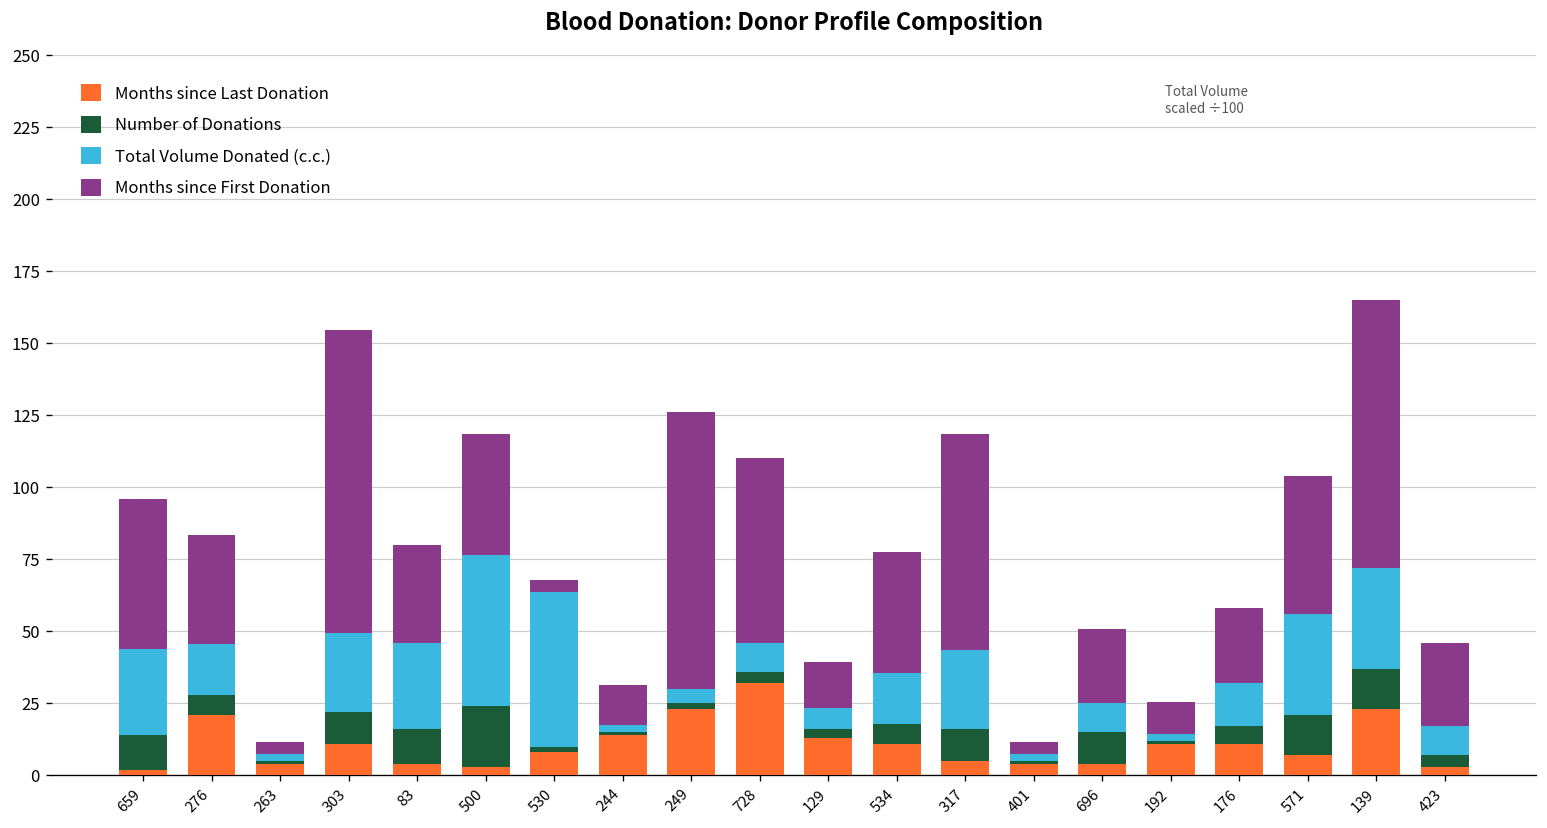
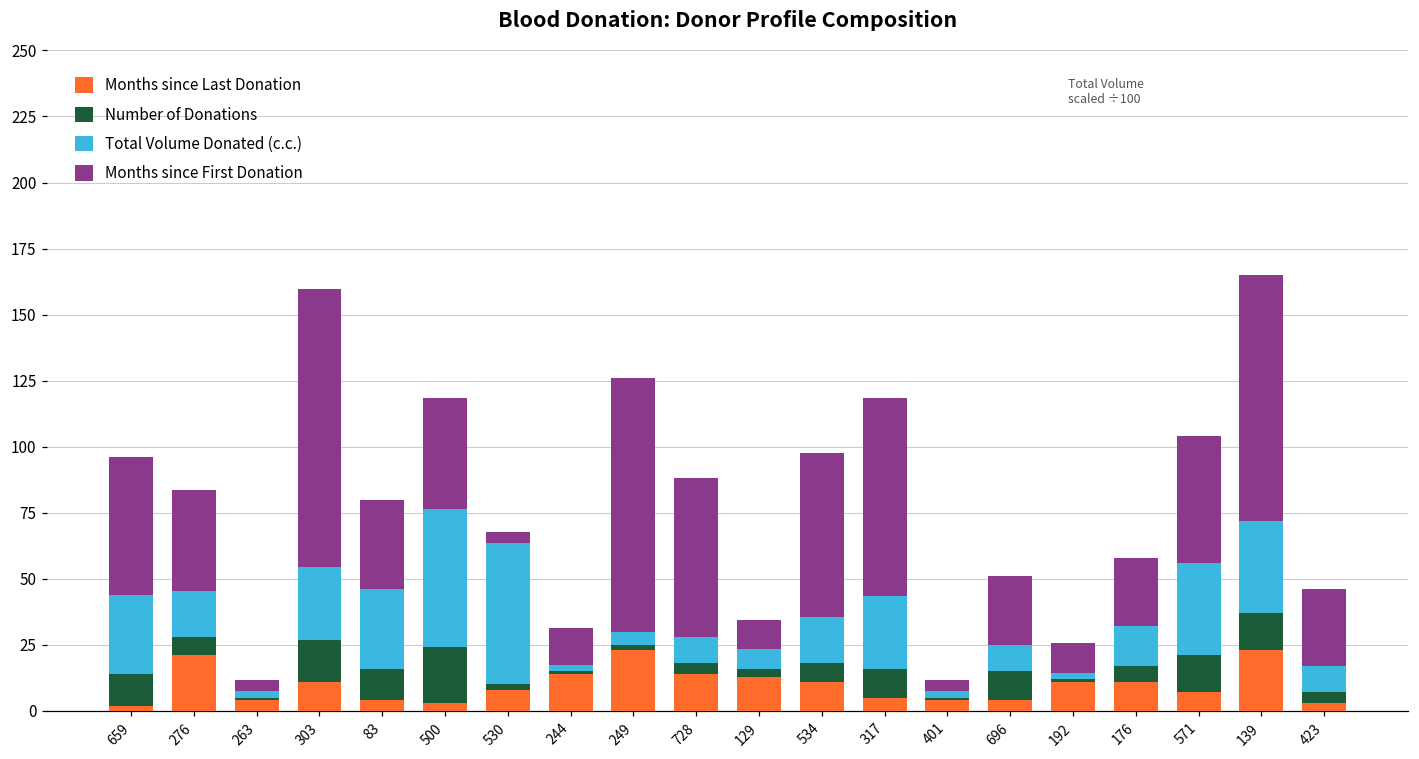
Number of Donations, 303: 11 -> 16
Months since Last Donation, 728: 32 -> 14
Months since First Donation, 728: 64 -> 60
Months since First Donation, 129: 16 -> 11
Months since First Donation, 534: 42 -> 62
